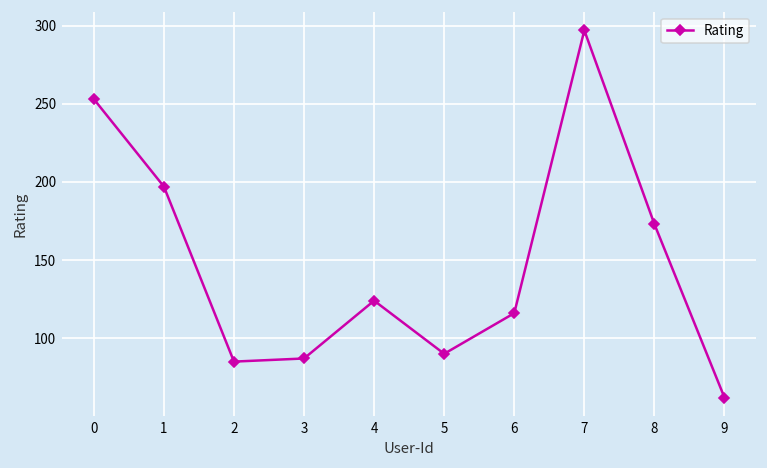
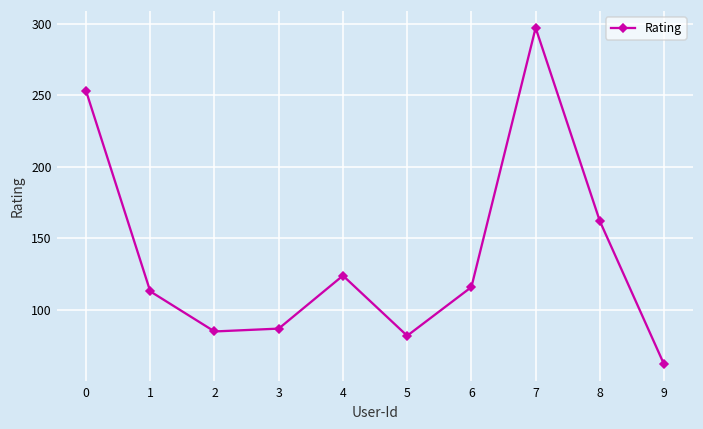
1: 197 -> 113
5: 90 -> 82
8: 173 -> 162
